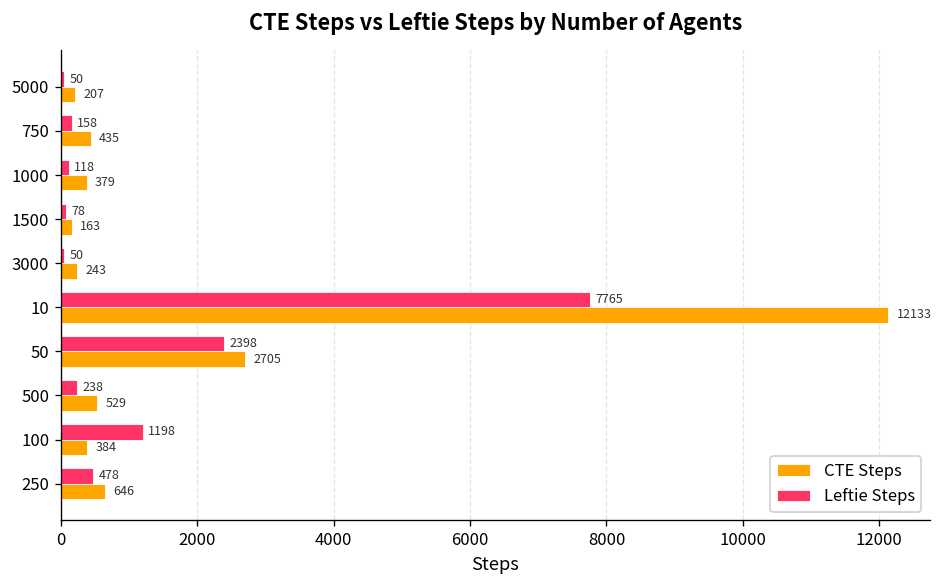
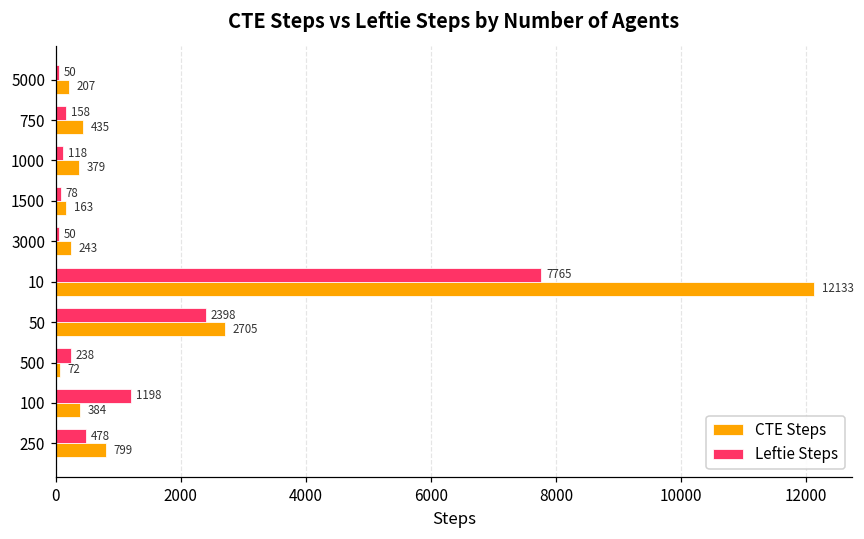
CTE Steps, 500: 529 -> 72
CTE Steps, 250: 646 -> 799
